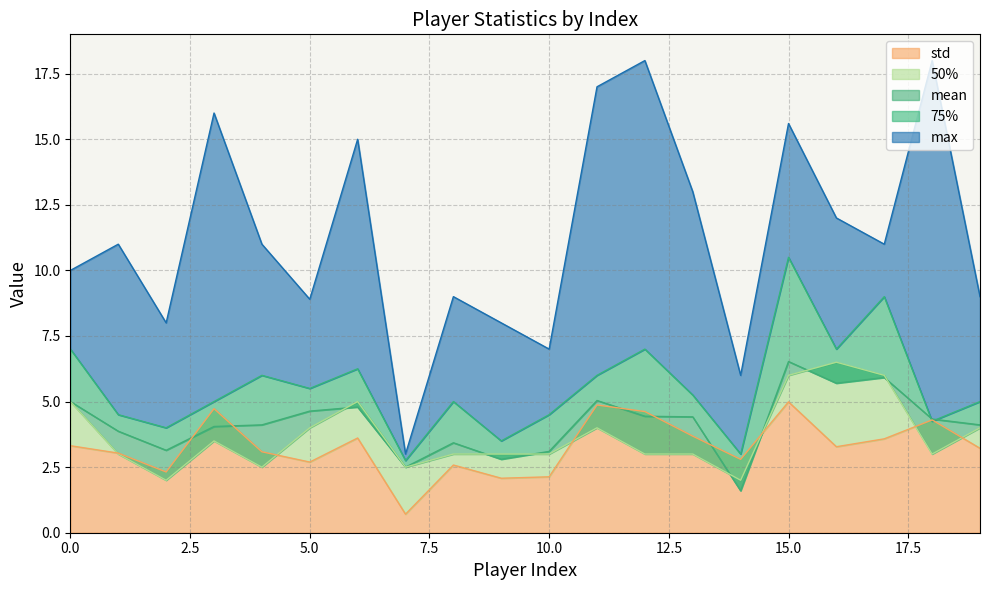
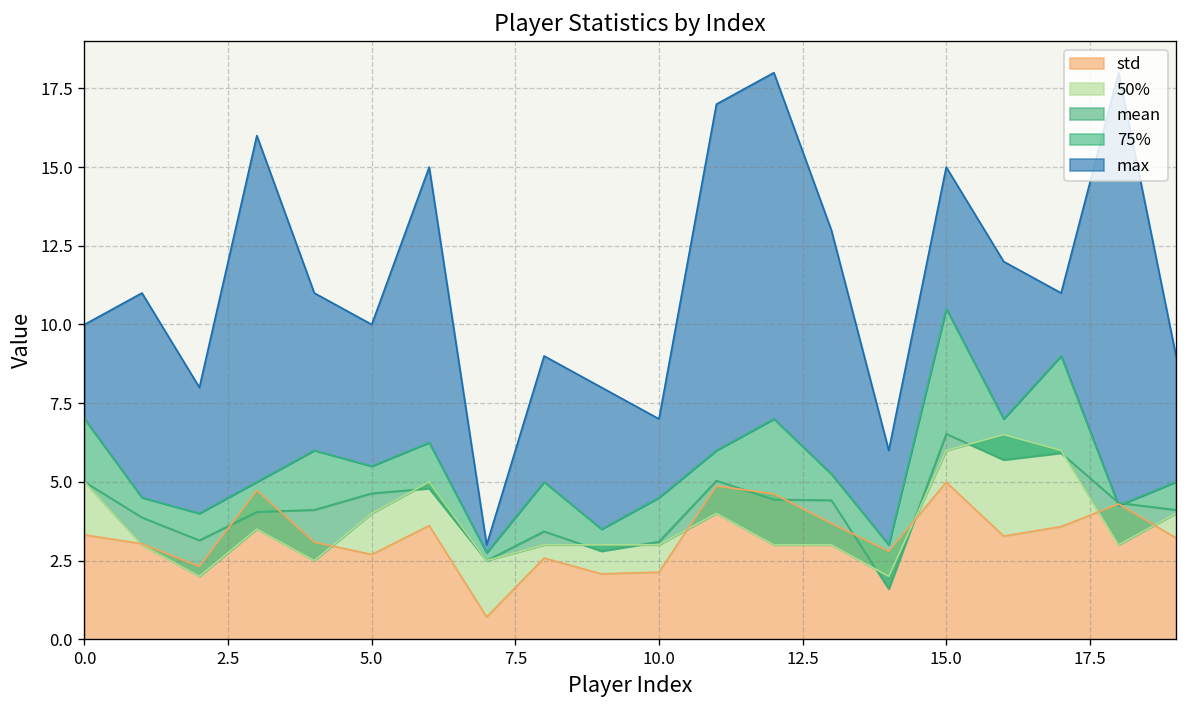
max, 5.0: 8.9 -> 10.0
max, 15.0: 15.6 -> 15.0
